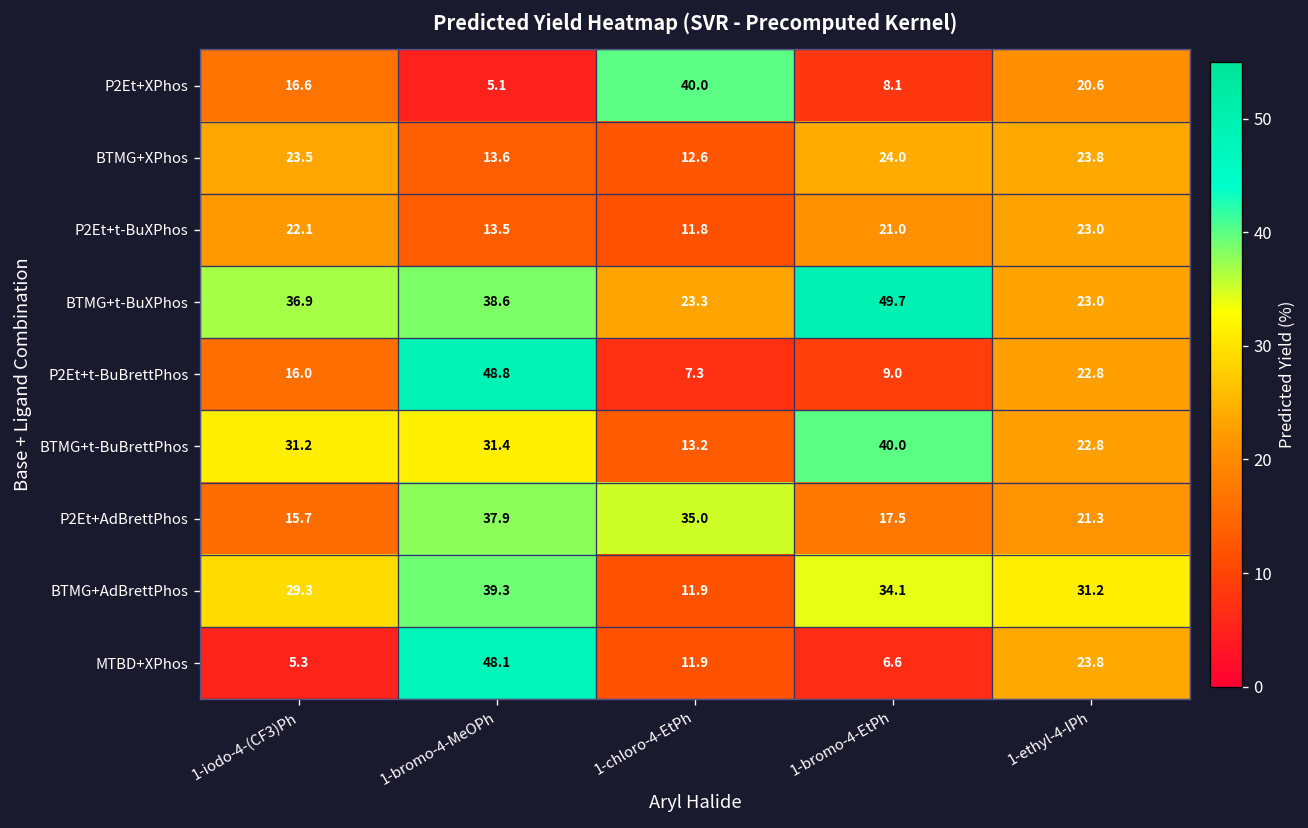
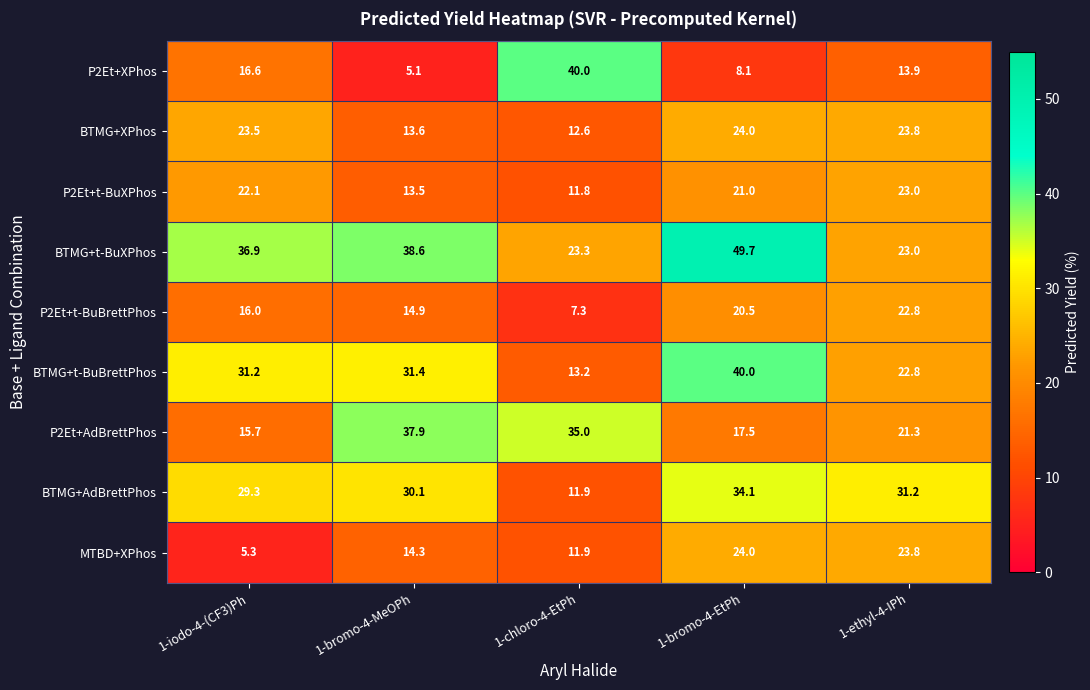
P2Et+XPhos, 1-ethyl-4-IPh: 20.6 -> 13.9
P2Et+t-BuBrettPhos, 1-bromo-4-MeOPh: 48.8 -> 14.9
P2Et+t-BuBrettPhos, 1-bromo-4-EtPh: 9.0 -> 20.5
BTMG+AdBrettPhos, 1-bromo-4-MeOPh: 39.3 -> 30.1
MTBD+XPhos, 1-bromo-4-MeOPh: 48.1 -> 14.3
MTBD+XPhos, 1-bromo-4-EtPh: 6.6 -> 24.0
